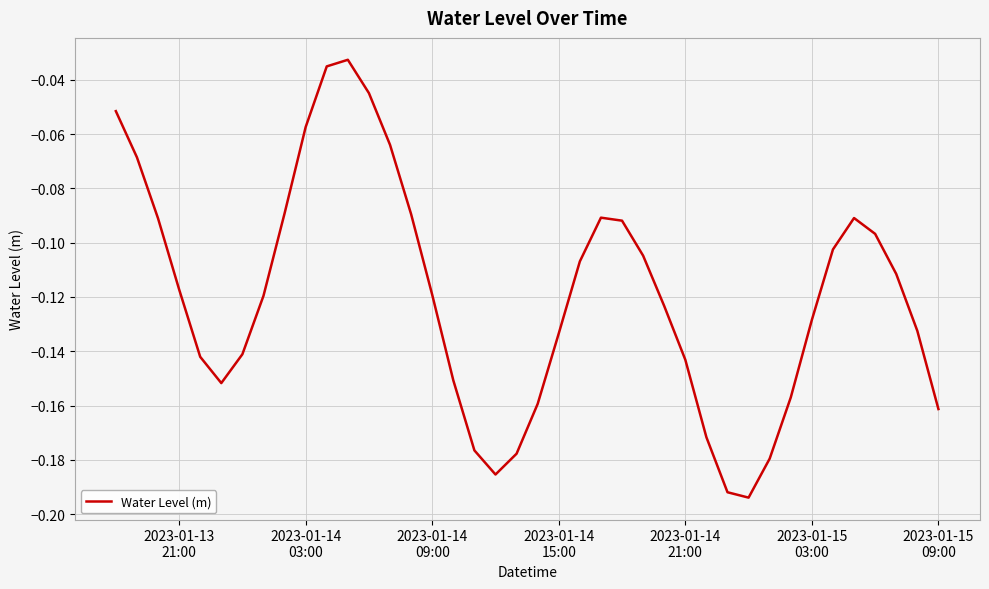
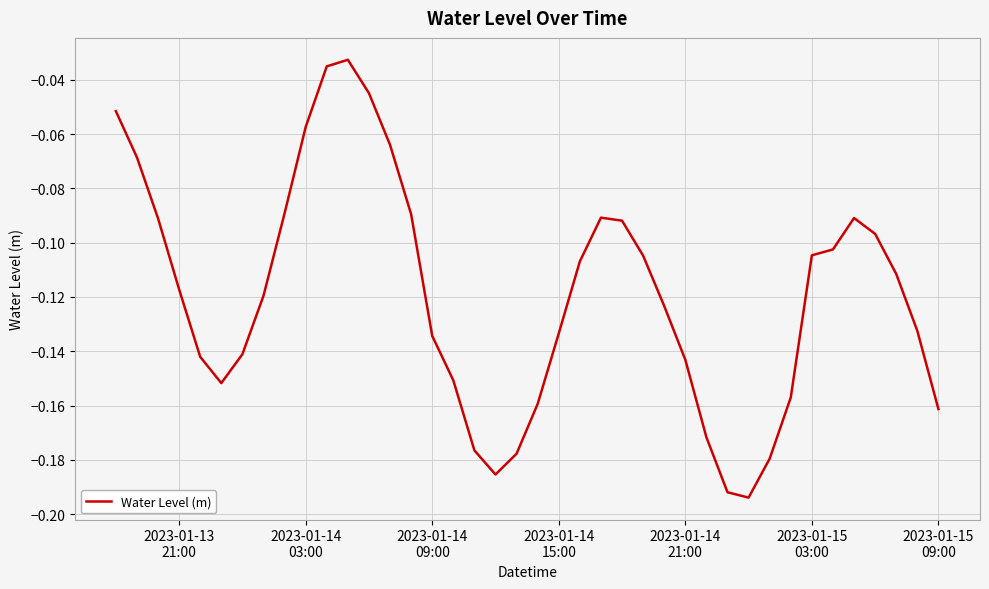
2023-01-14 09:00: -0.119 -> -0.134
2023-01-15 03:00: -0.128 -> -0.105
